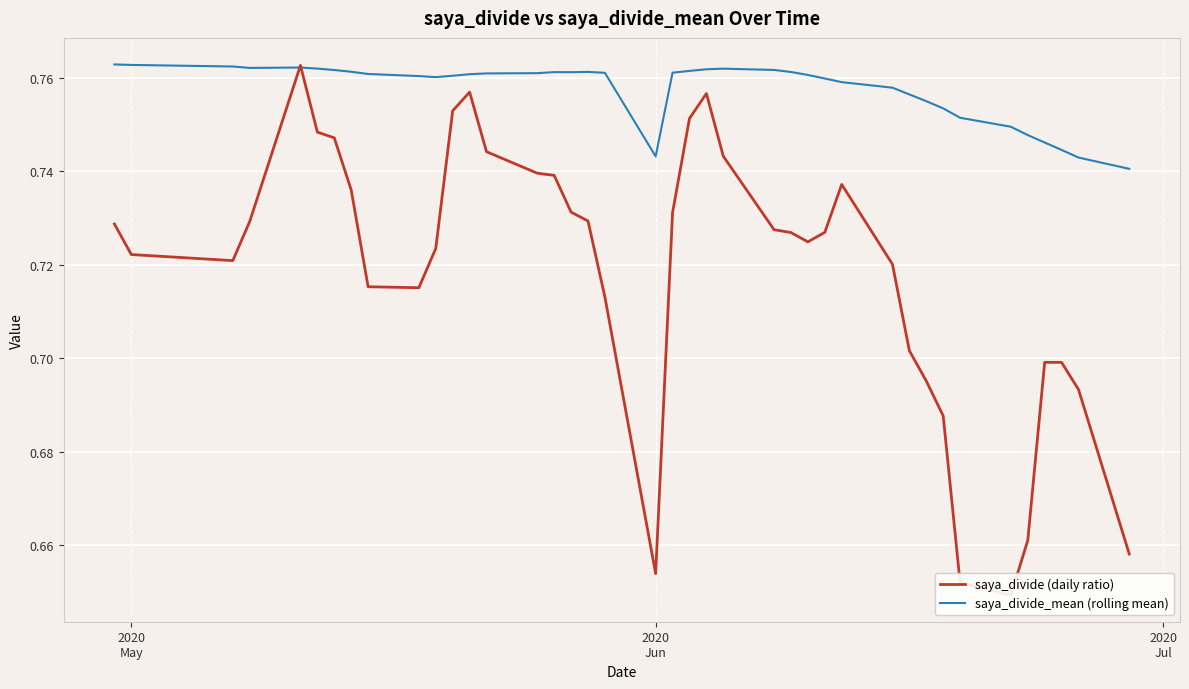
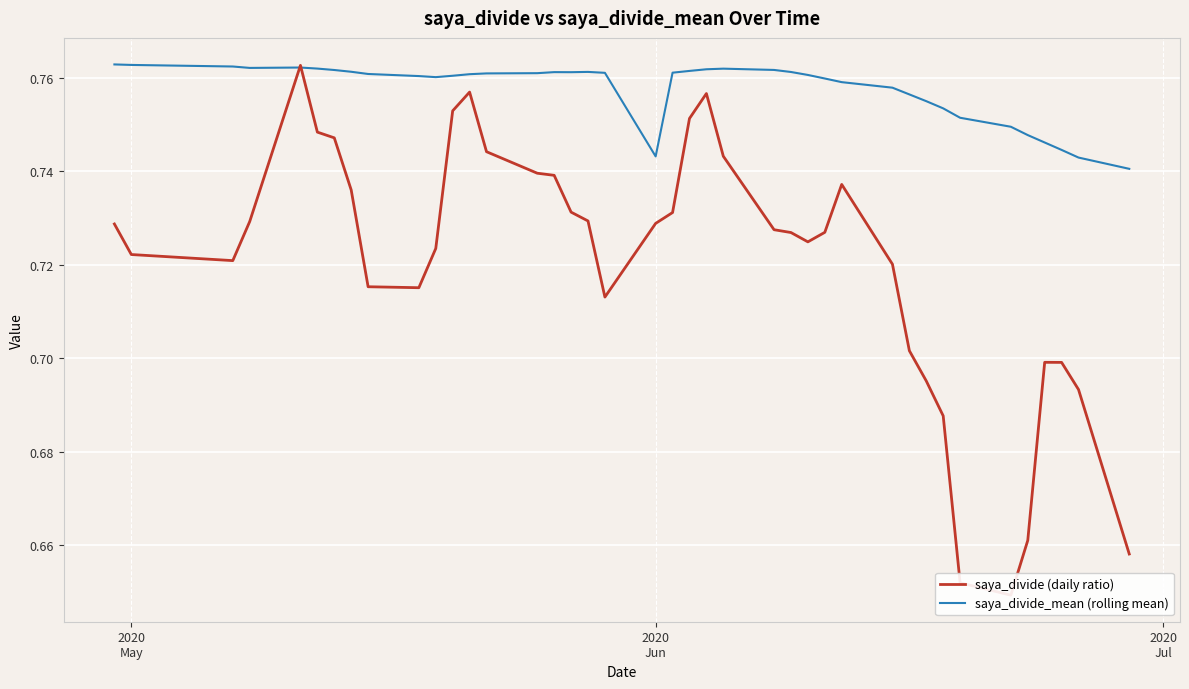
saya_divide (daily ratio), 2020 Jun: 0.654 -> 0.729
